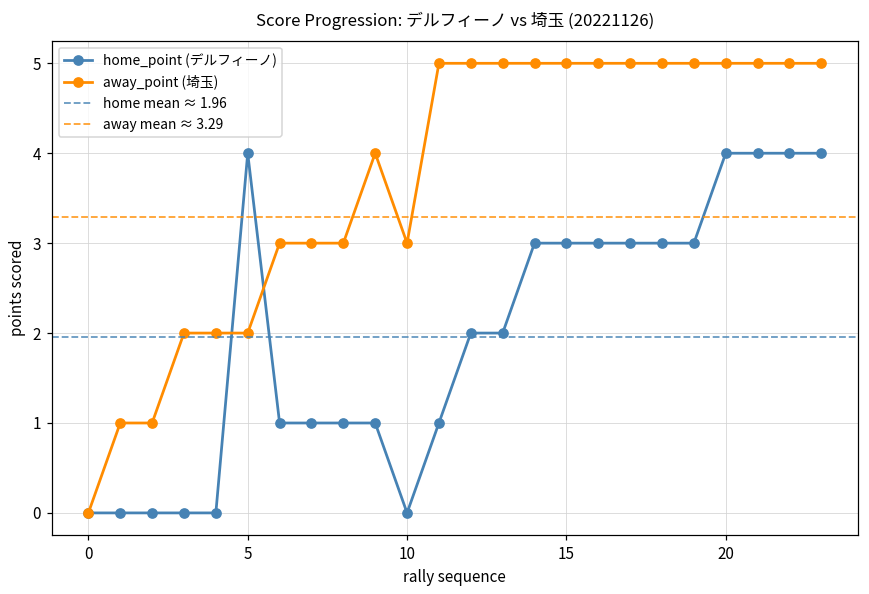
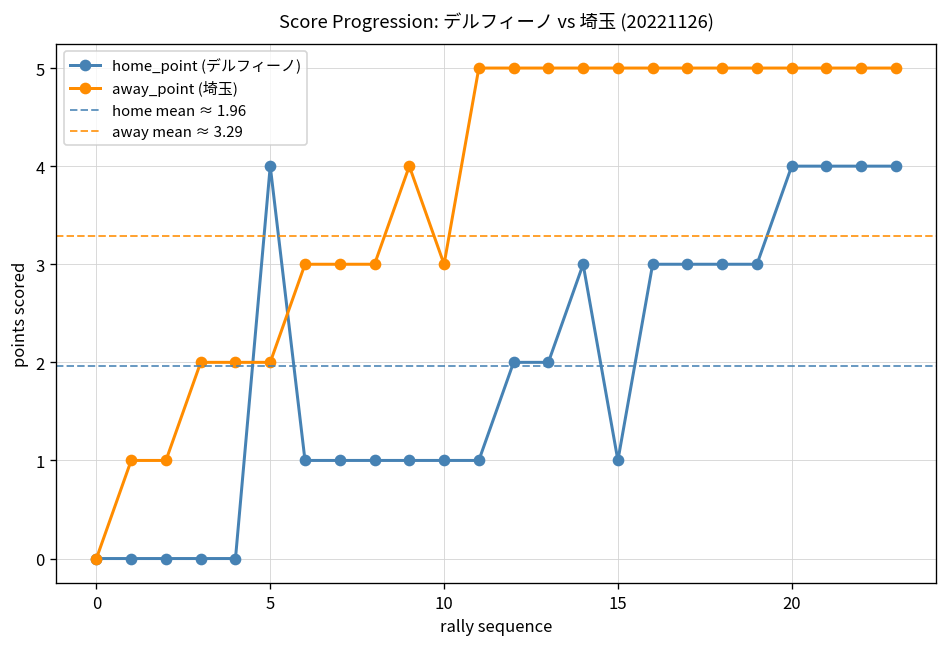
home_point (デルフィーノ), 10: 0 -> 1
home_point (デルフィーノ), 15: 3 -> 1
